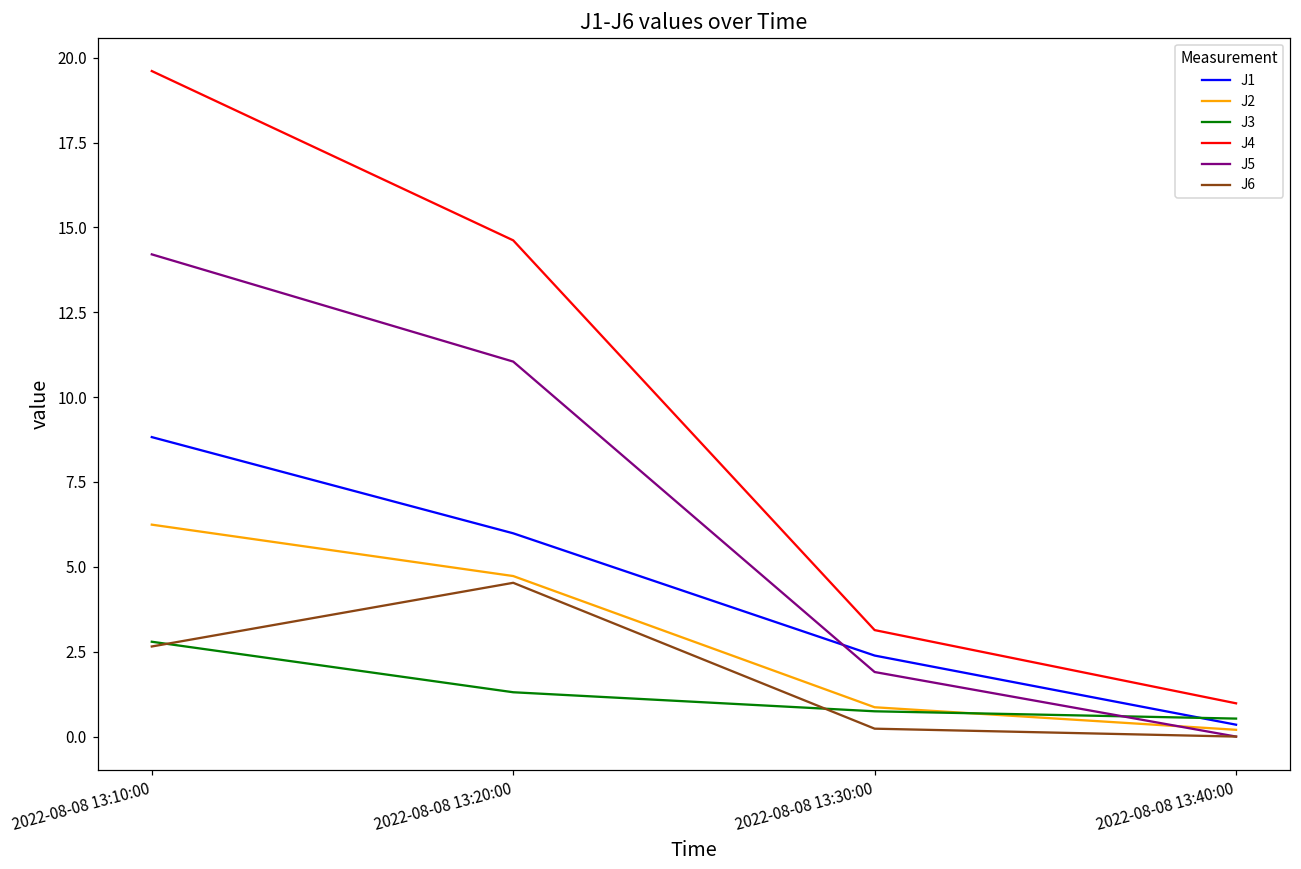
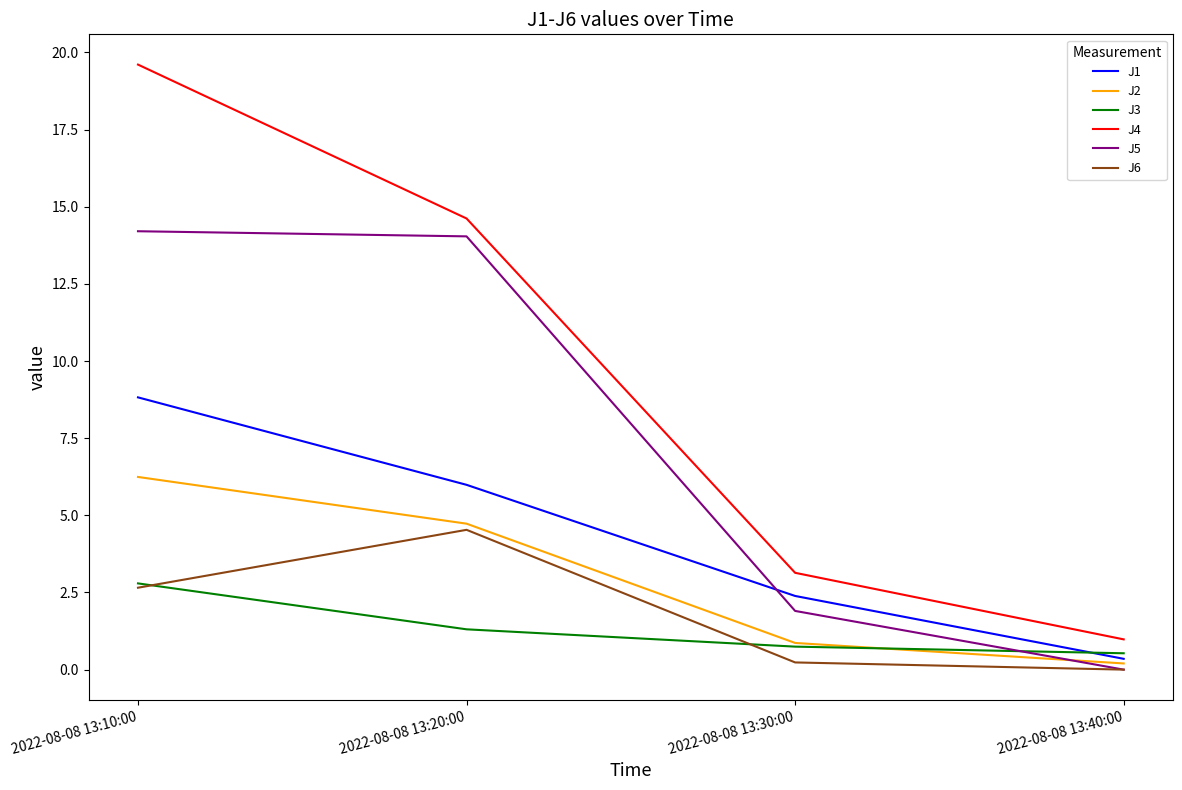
J5, 2022-08-08 13:20:00: 11.0 -> 14.0
